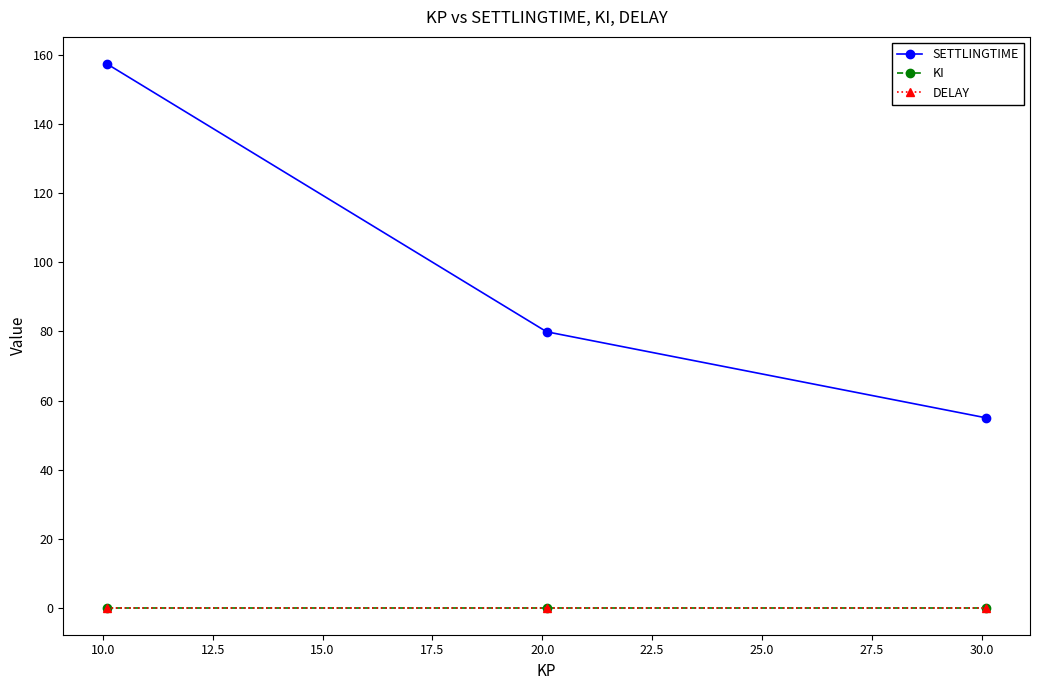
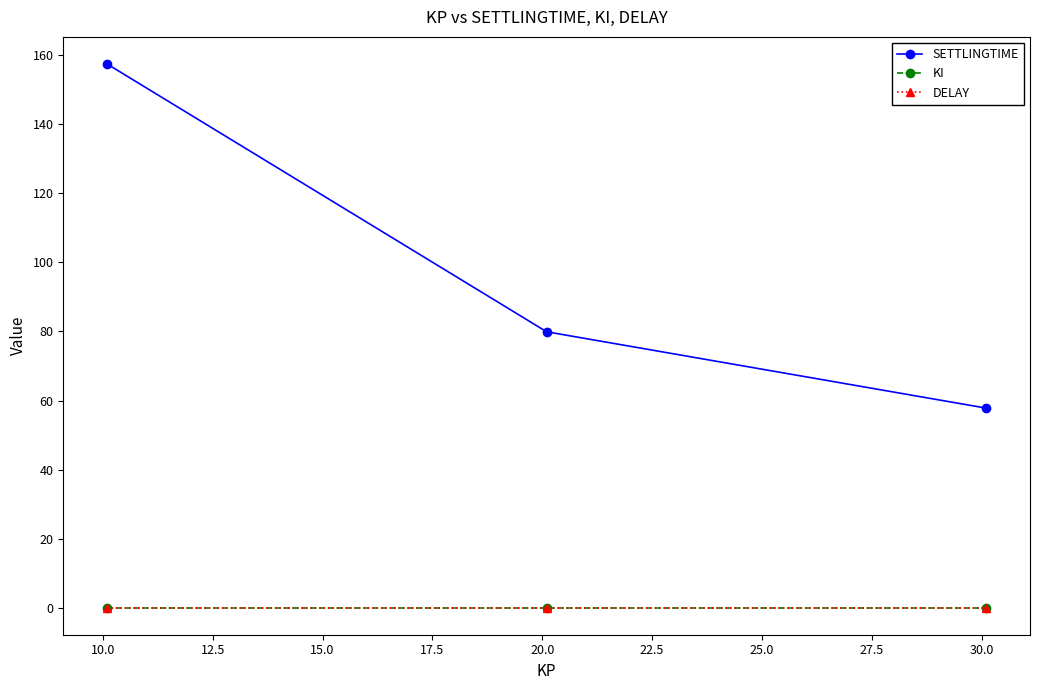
SETTLINGTIME, 30.0: 55 -> 58
